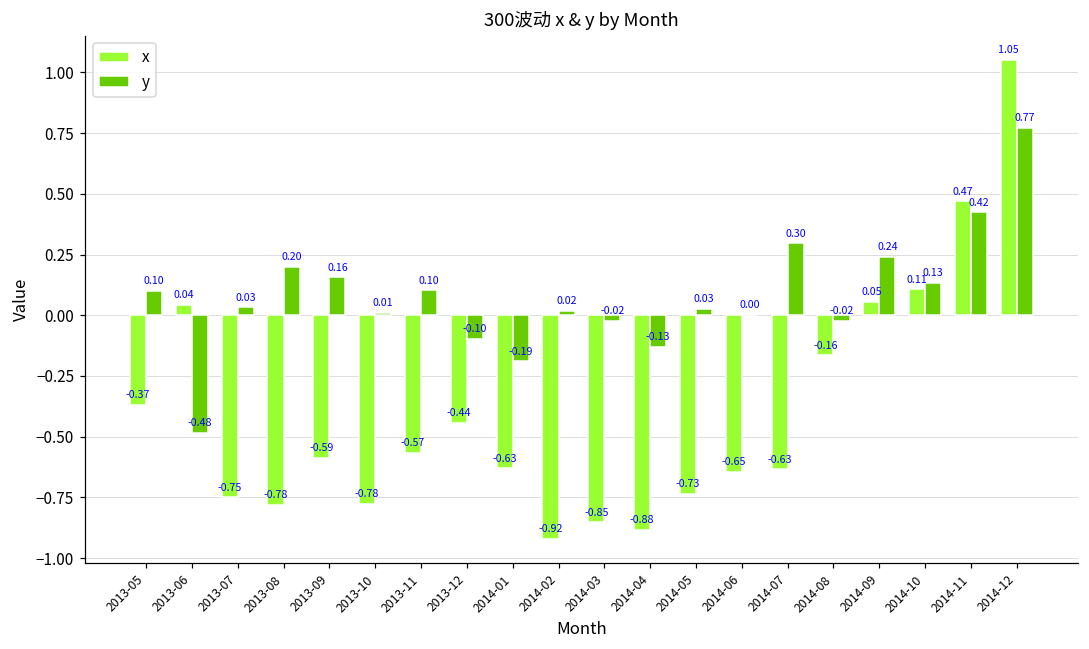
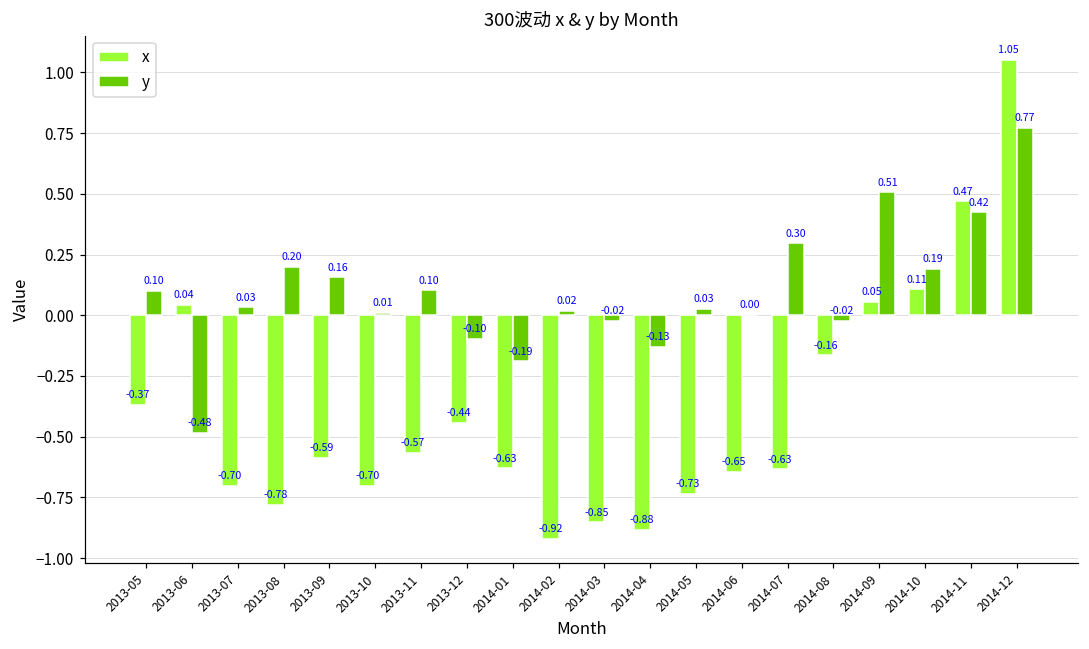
x, 2013-07: -0.75 -> -0.70
x, 2013-10: -0.78 -> -0.70
y, 2014-09: 0.24 -> 0.51
y, 2014-10: 0.13 -> 0.19
